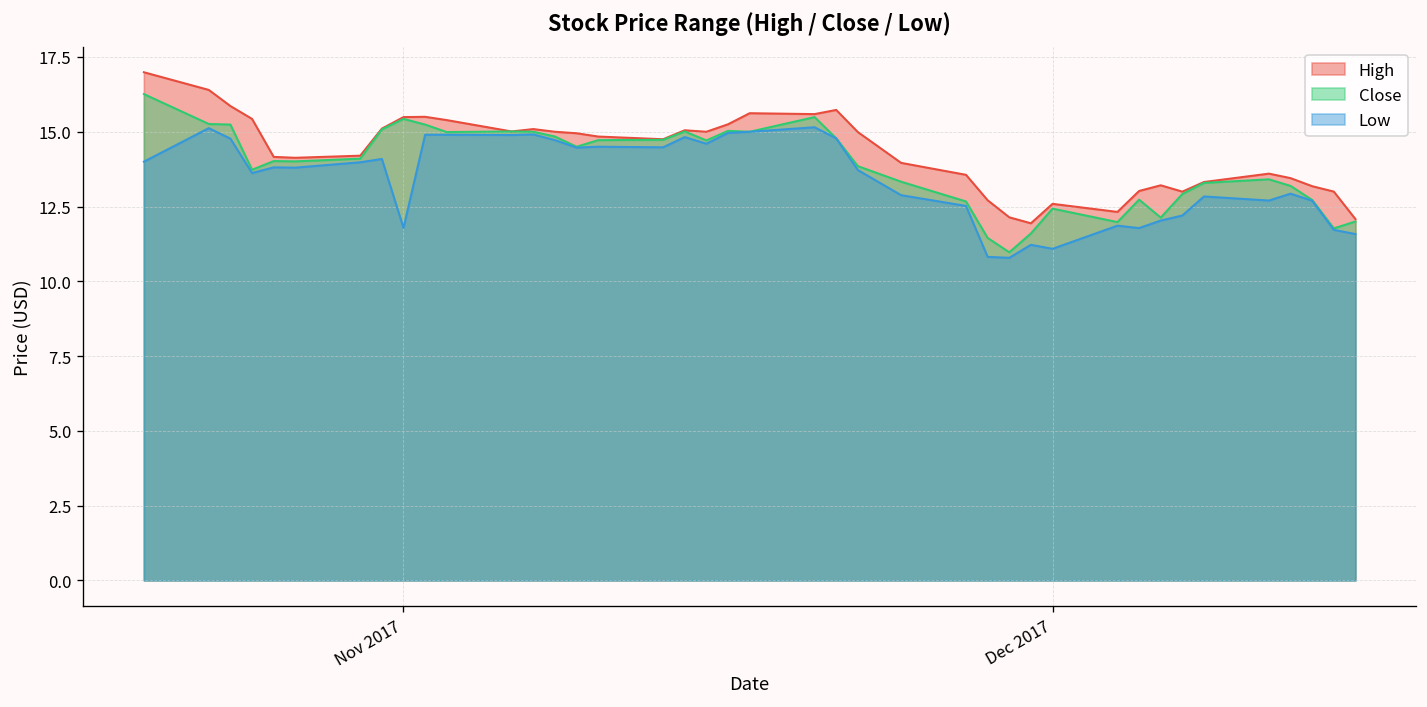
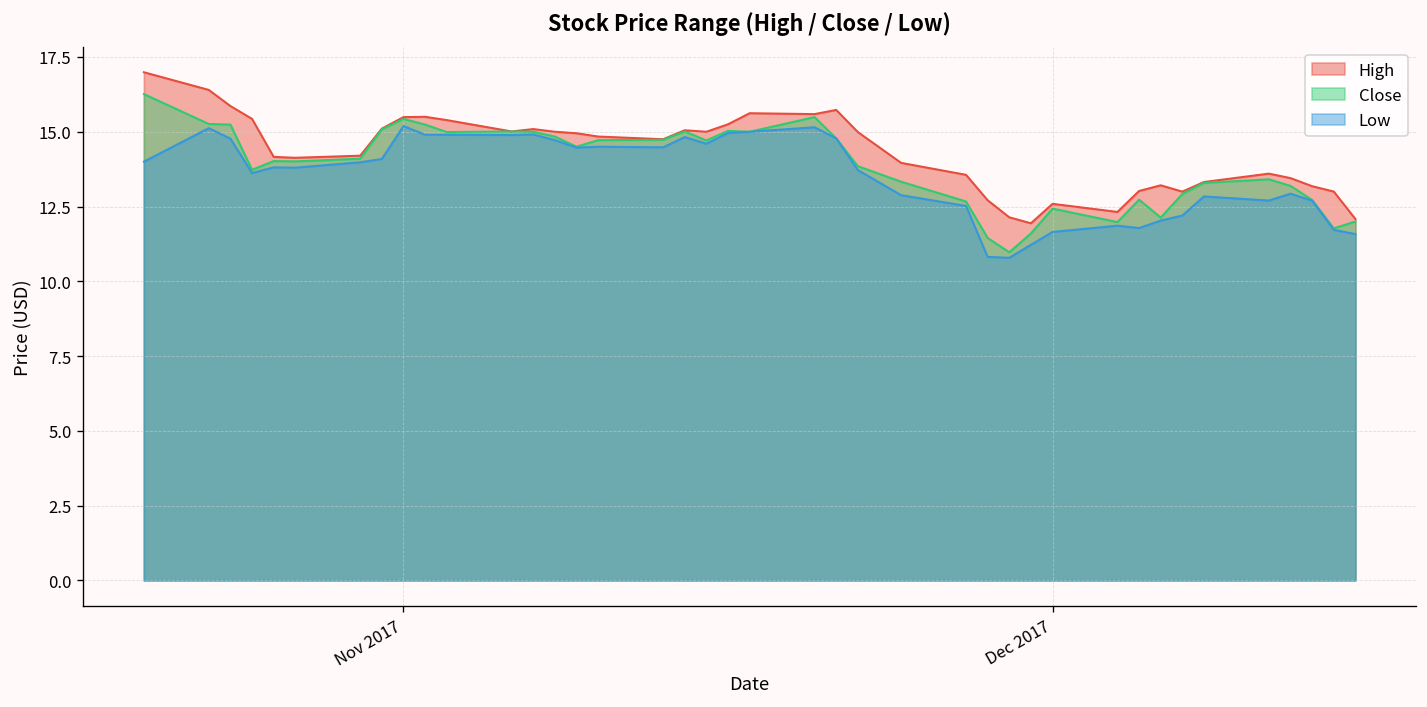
Low, Nov 2017: 11.8 -> 15.2
Low, Dec 2017: 11.1 -> 11.6
